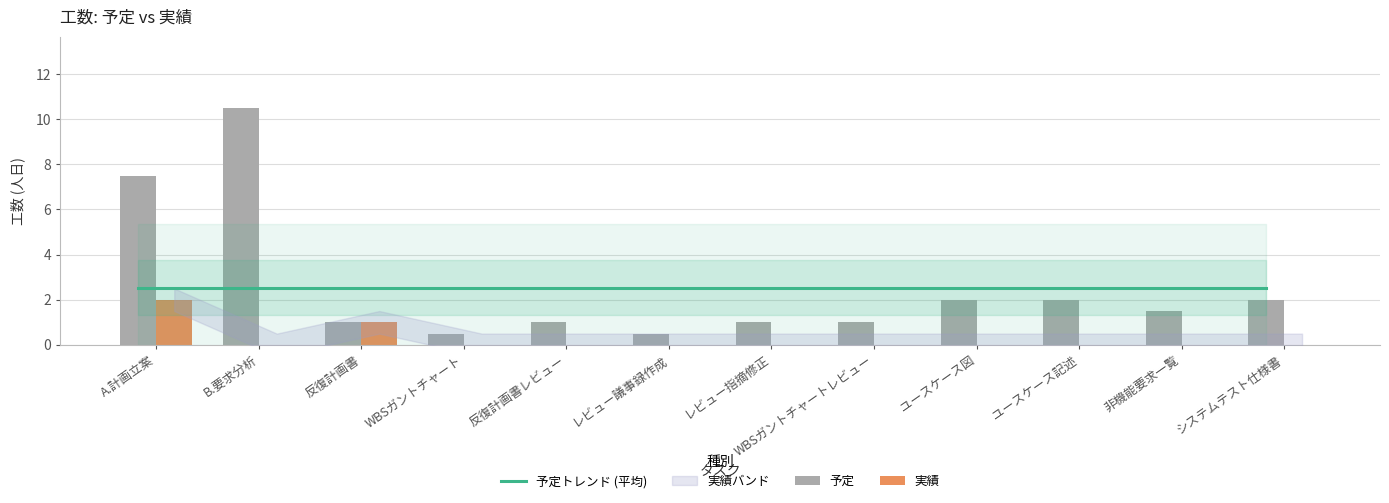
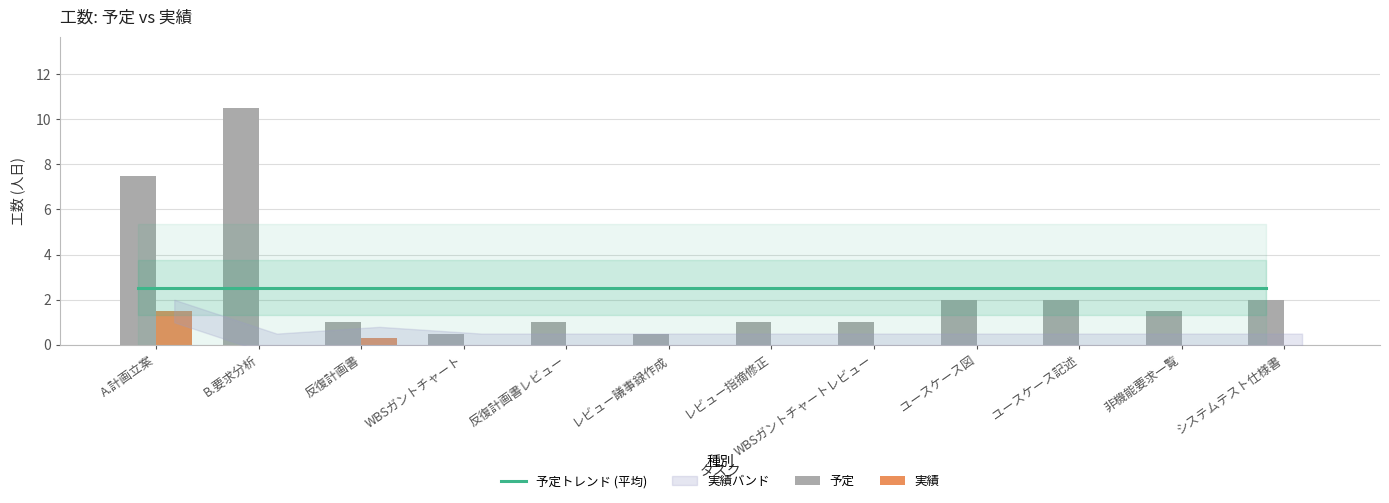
実績, A.計画立案: 2.0 -> 1.5
実績, 反復計画書: 1.0 -> 0.3
